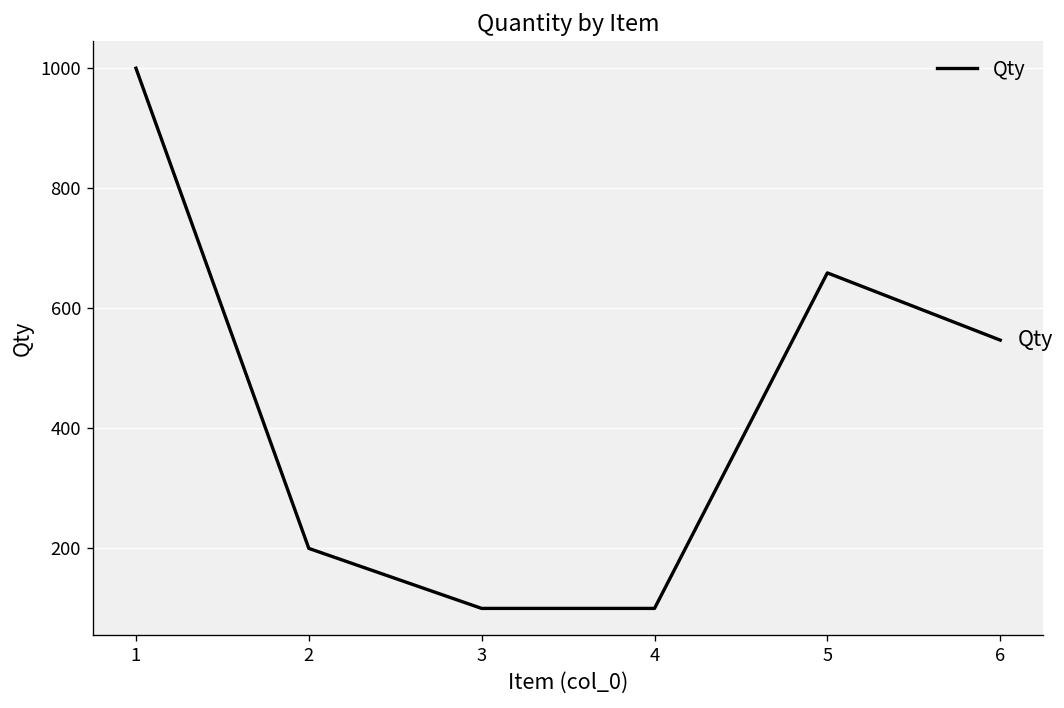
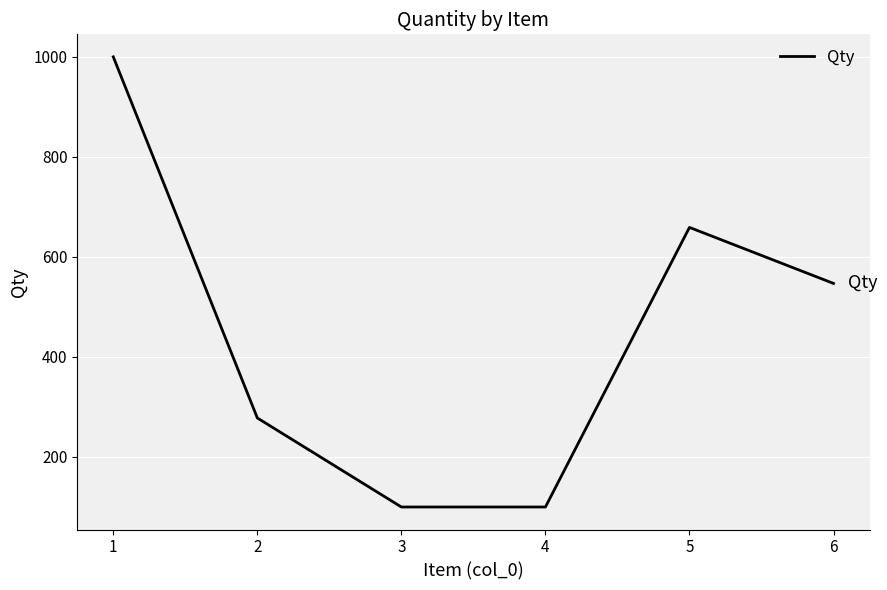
2: 200 -> 280
